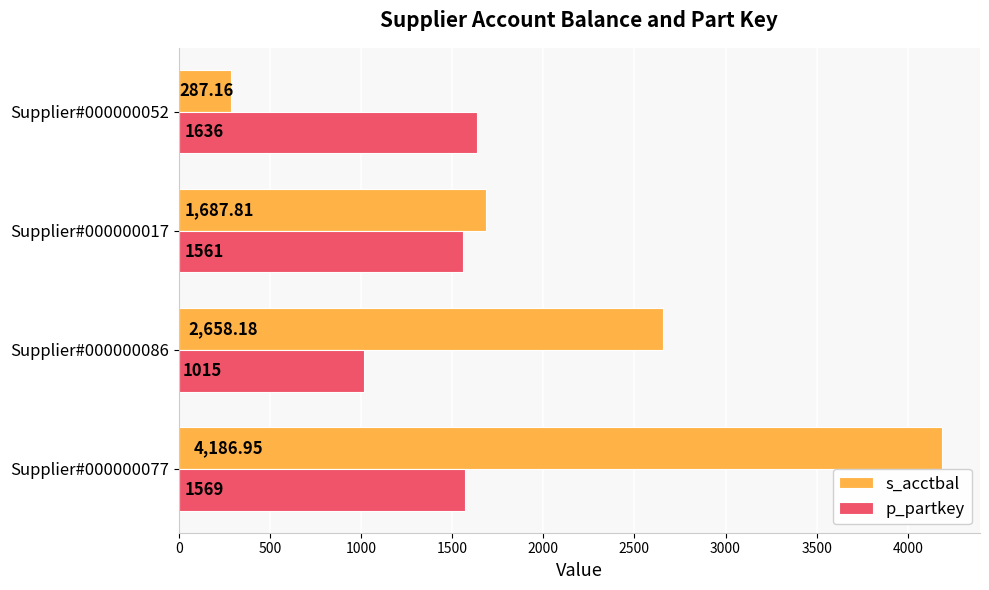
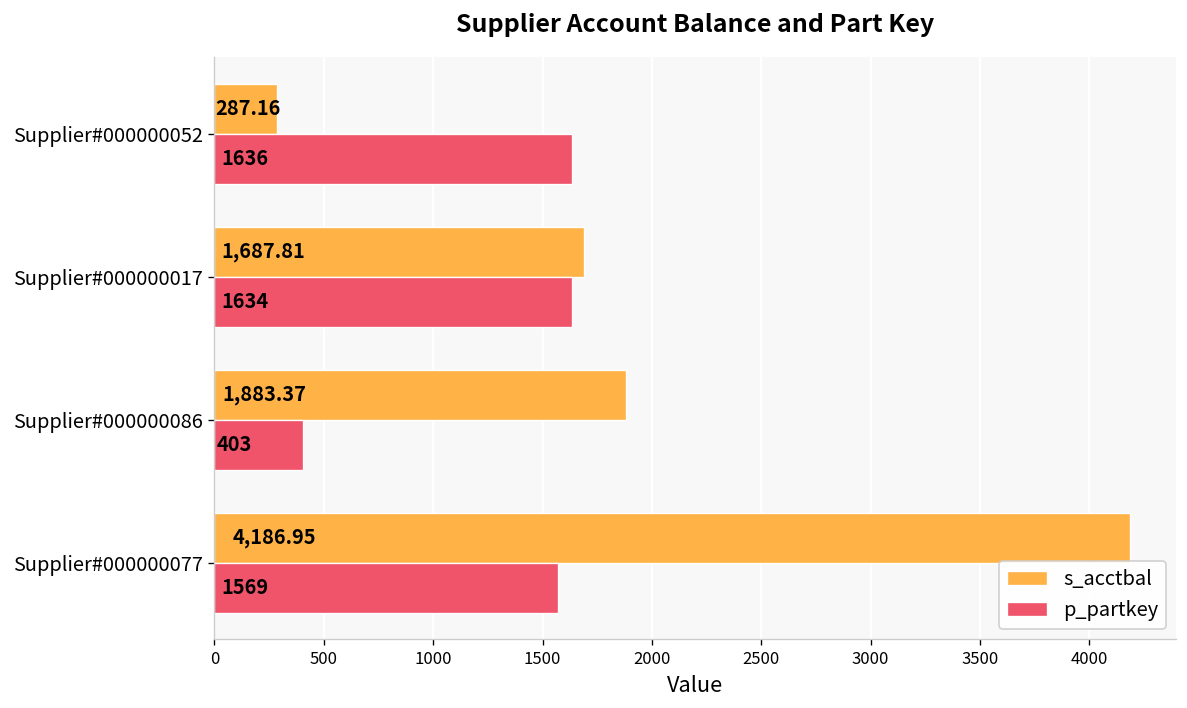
p_partkey, Supplier#000000017: 1561 -> 1634
s_acctbal, Supplier#000000086: 2,658.18 -> 1,883.37
p_partkey, Supplier#000000086: 1015 -> 403
